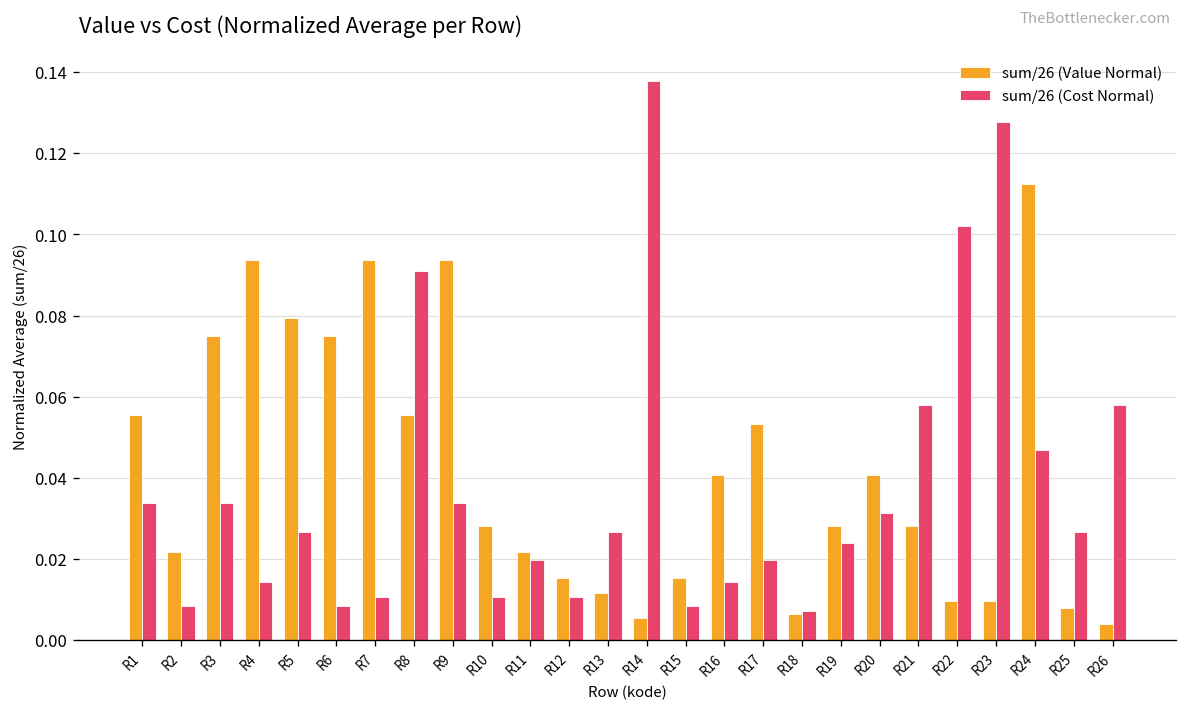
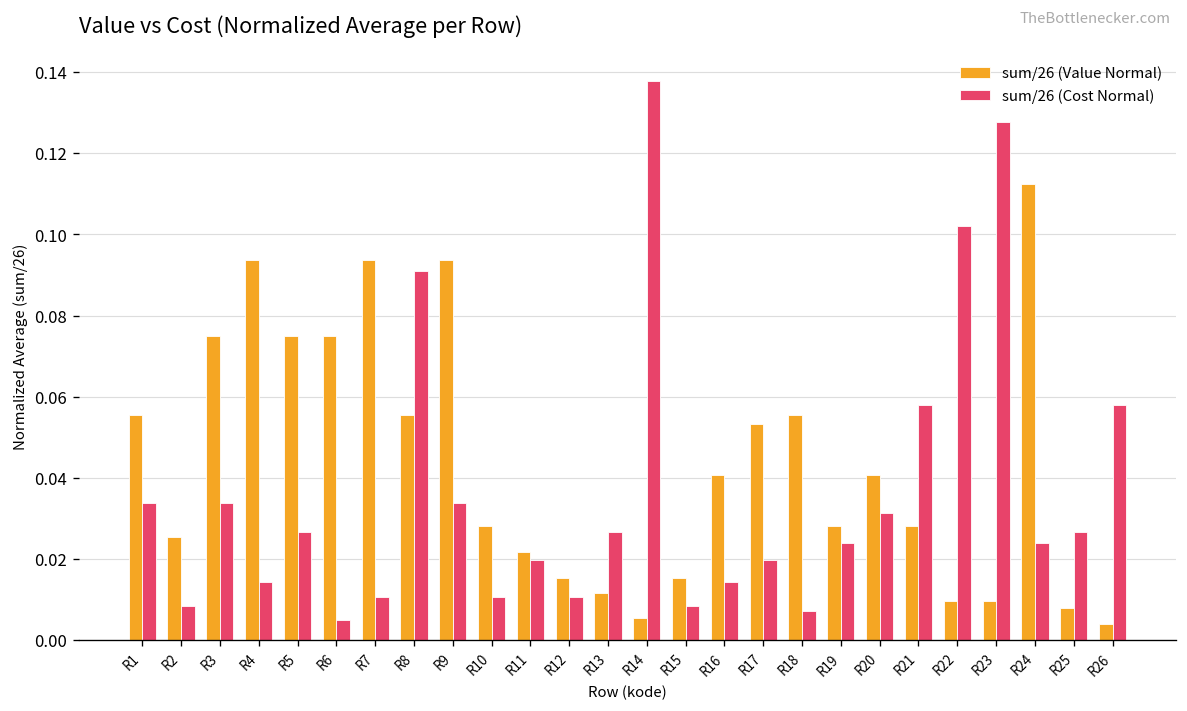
sum/26 (Value Normal), R2: 0.022 -> 0.025
sum/26 (Value Normal), R5: 0.079 -> 0.075
sum/26 (Cost Normal), R6: 0.008 -> 0.005
sum/26 (Value Normal), R18: 0.006 -> 0.055
sum/26 (Cost Normal), R24: 0.047 -> 0.024
